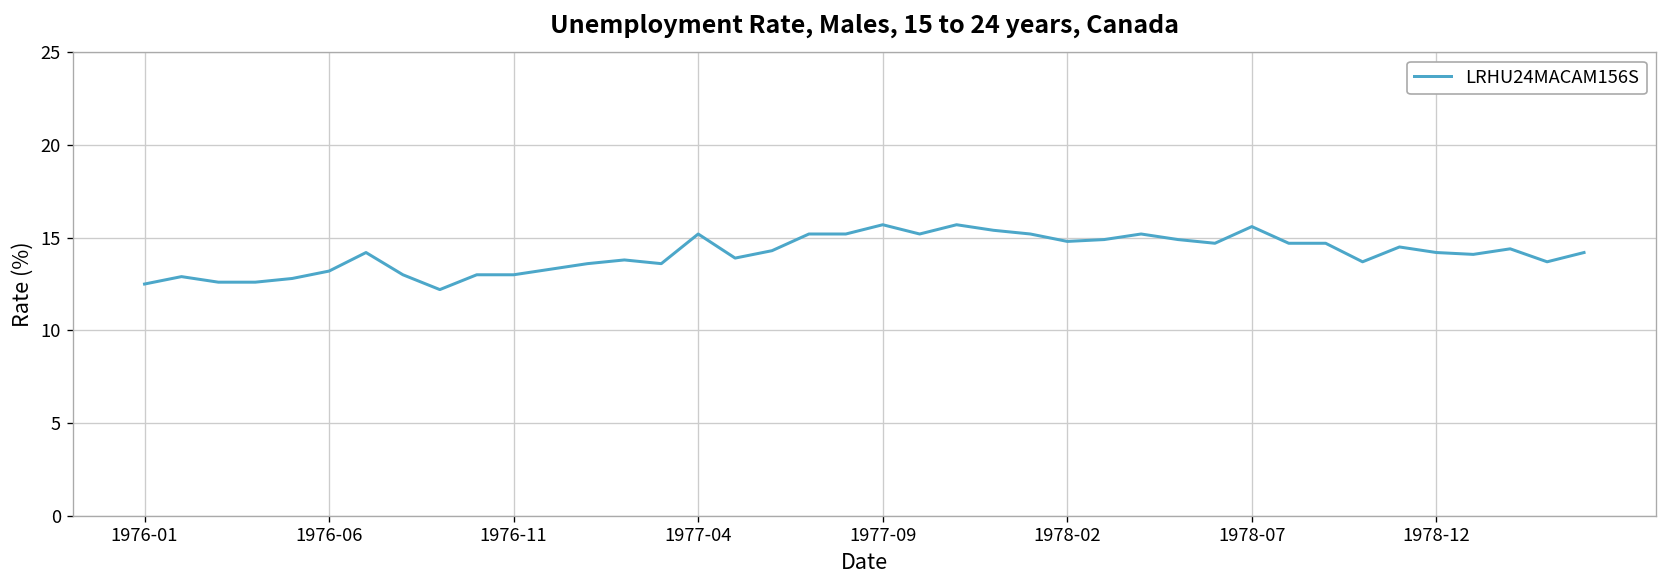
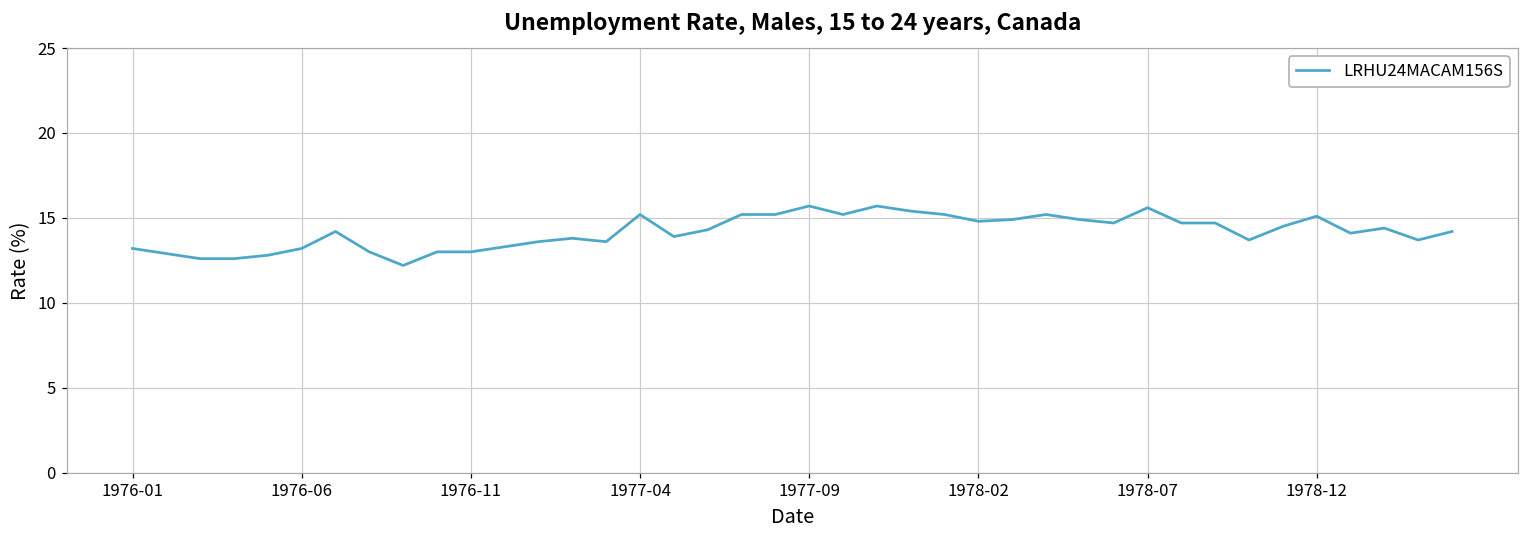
1976-01: 12.5 -> 13.2
1978-12: 14.2 -> 15.1
